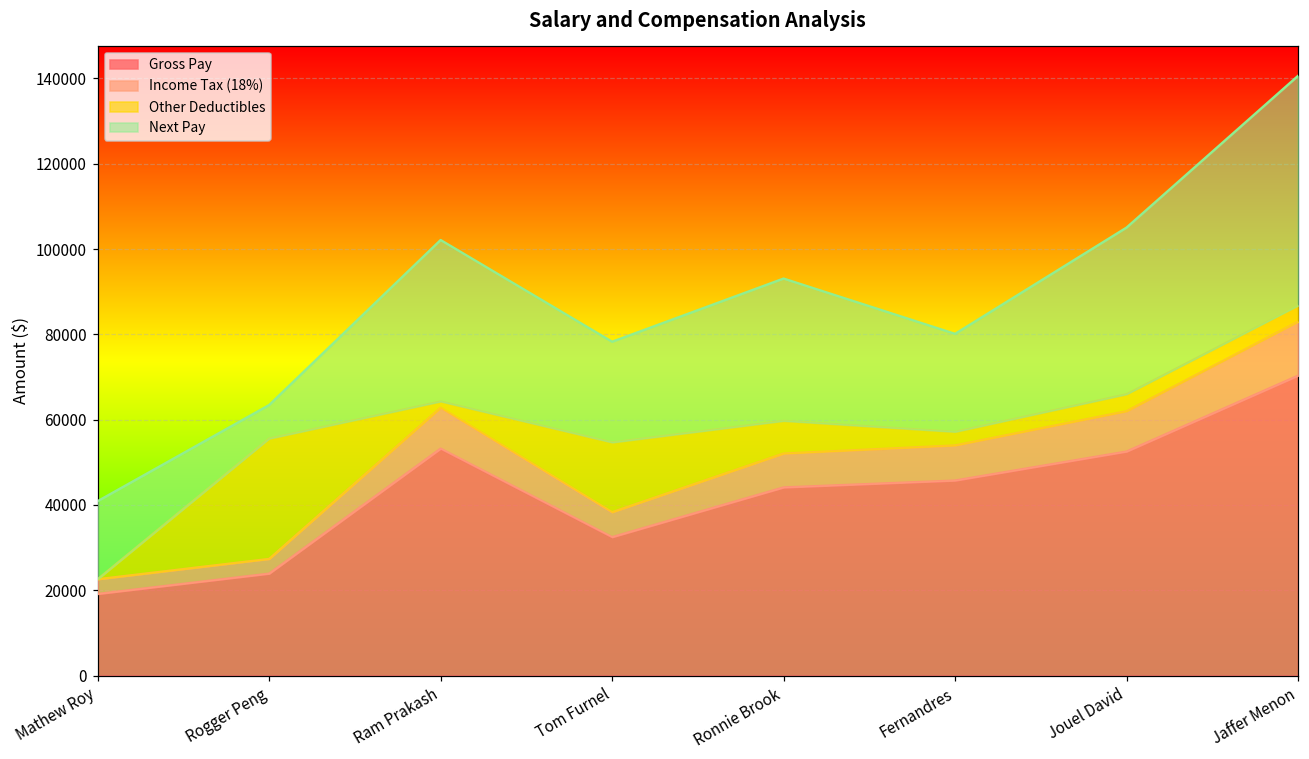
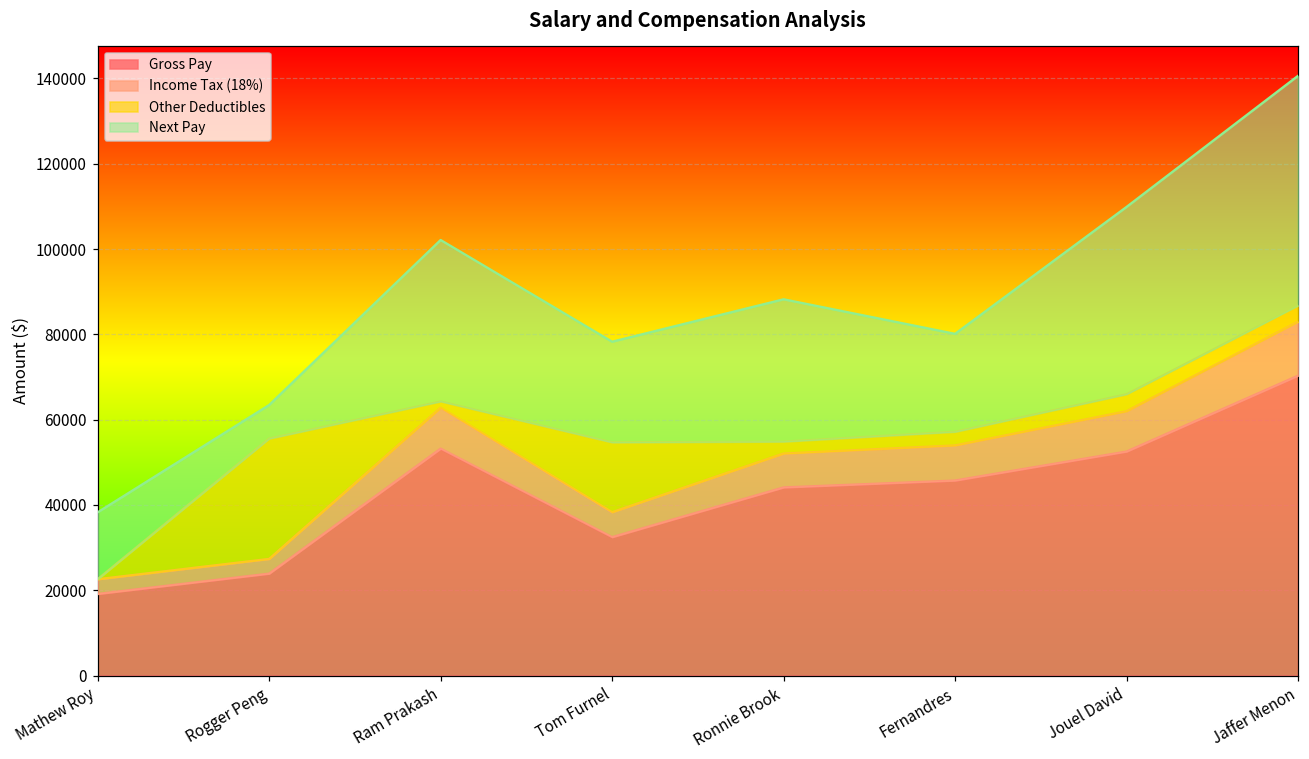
Next Pay, Mathew Roy: 18000 -> 16000
Other Deductibles, Ronnie Brook: 8000 -> 3000
Next Pay, Jouel David: 39000 -> 44000
